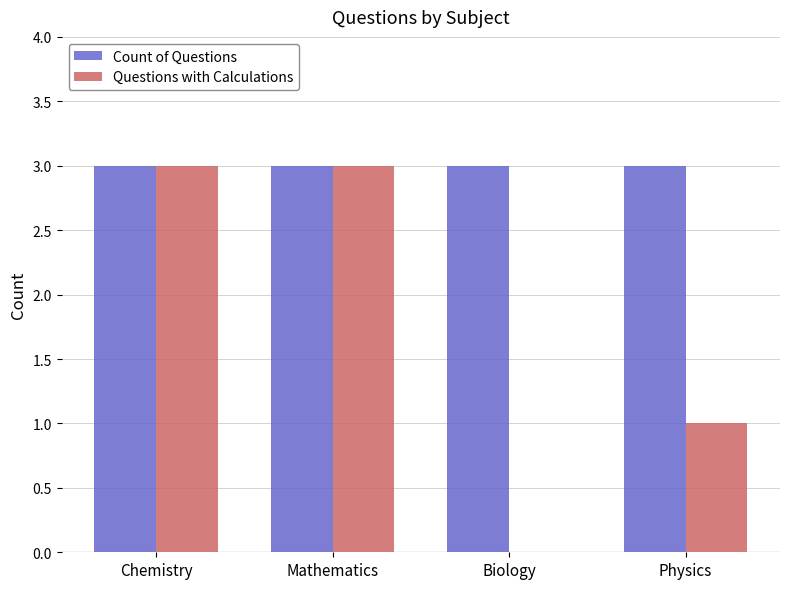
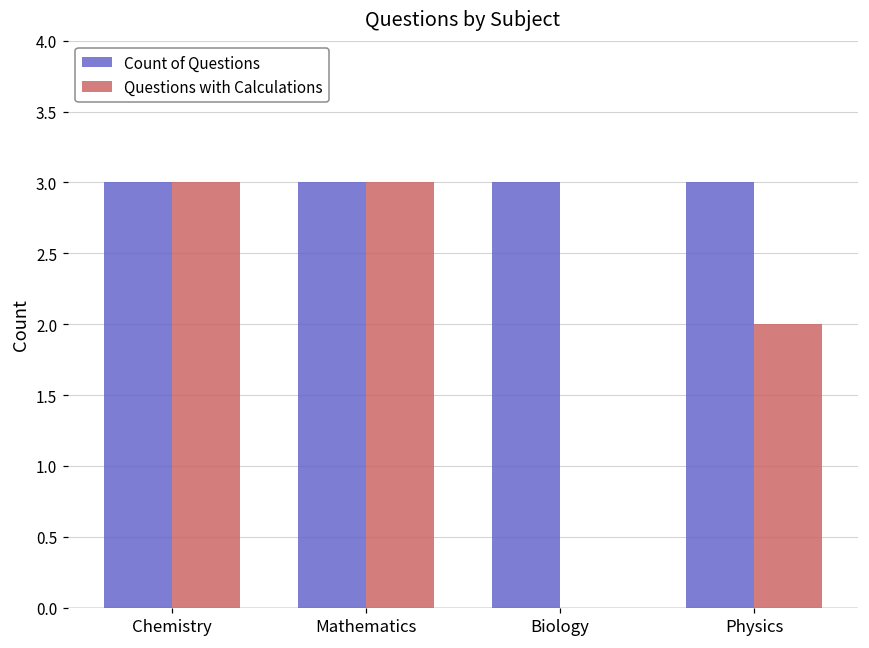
Questions with Calculations, Physics: 1 -> 2
